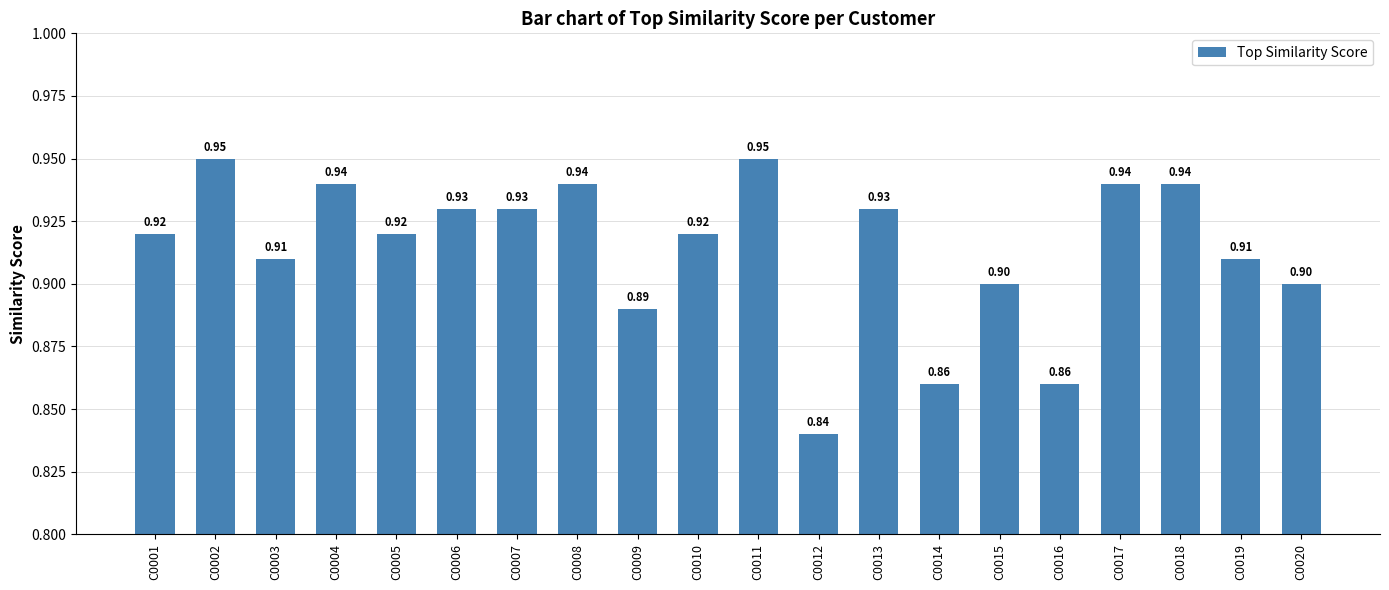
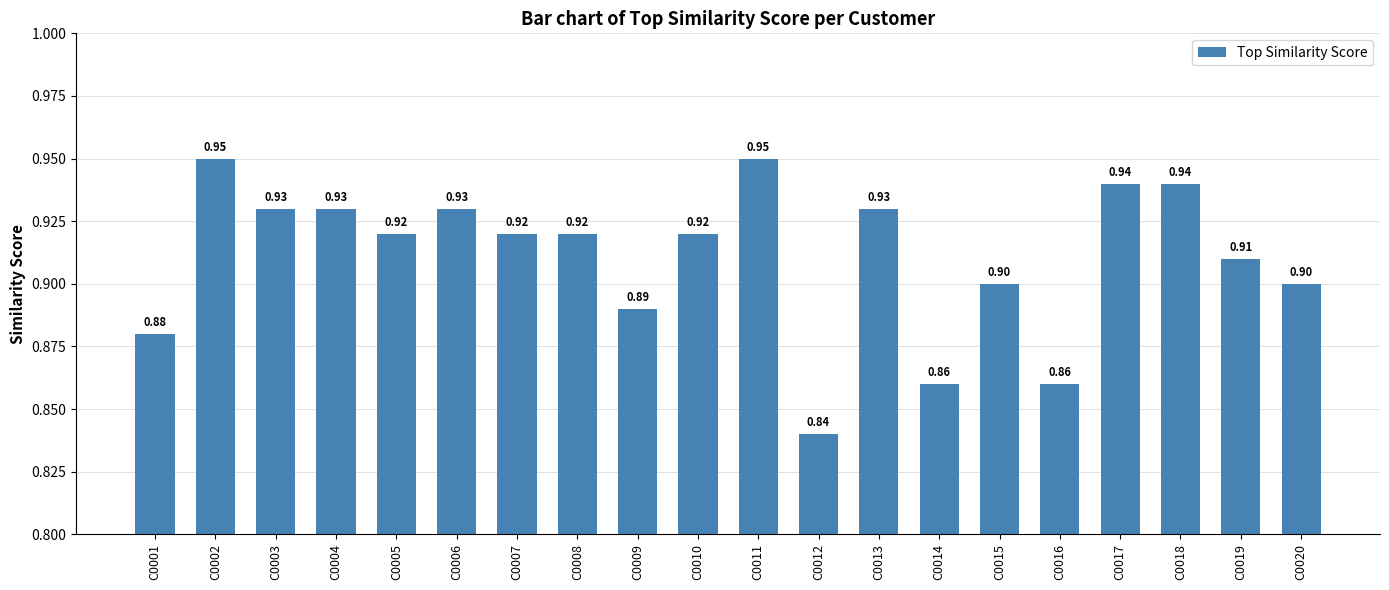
C0001: 0.92 -> 0.88
C0003: 0.91 -> 0.93
C0004: 0.94 -> 0.93
C0007: 0.93 -> 0.92
C0008: 0.94 -> 0.92
